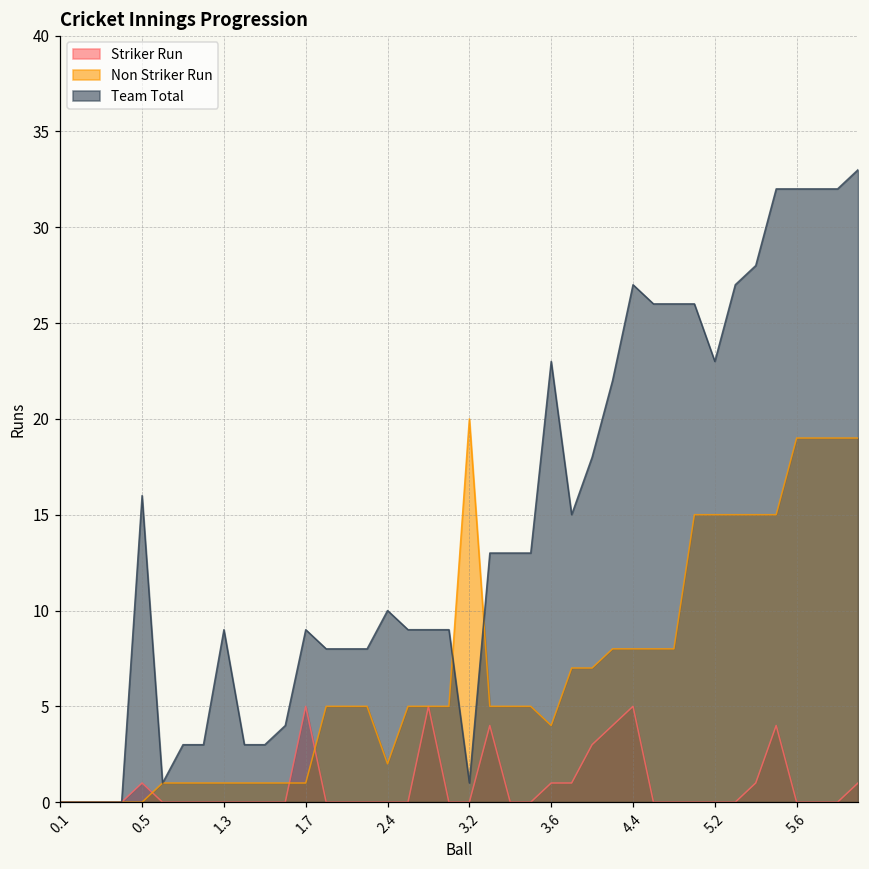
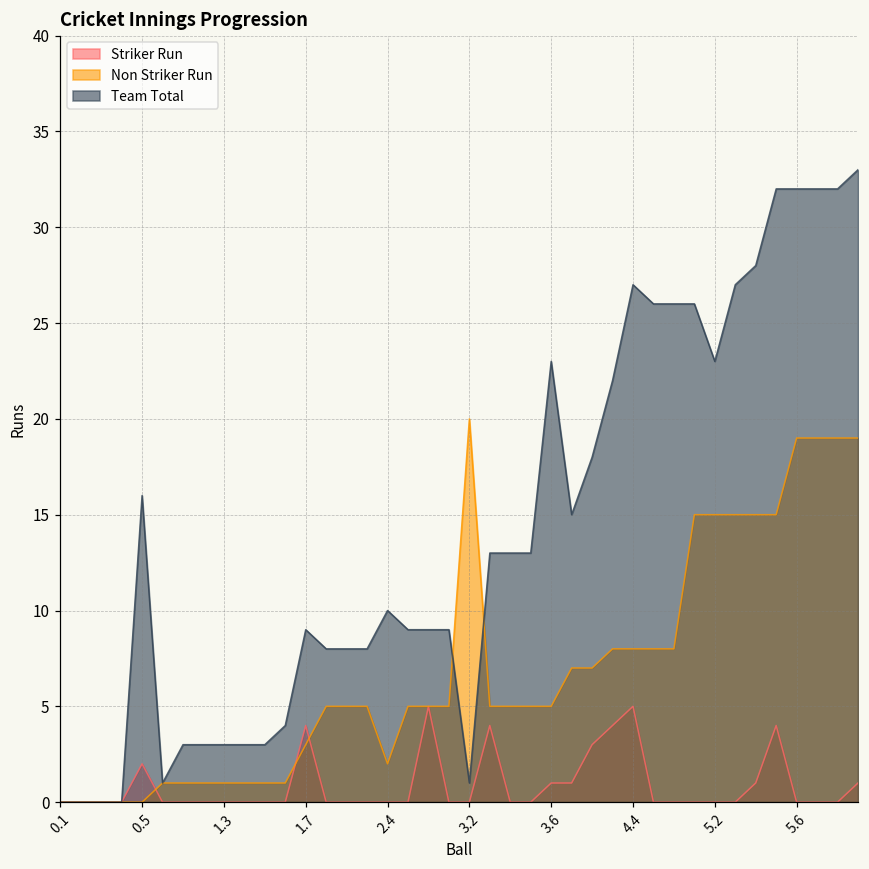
Striker Run, 0.5: 1 -> 2
Team Total, 1.3: 9 -> 3
Striker Run, 1.7: 5 -> 4
Non Striker Run, 1.7: 1 -> 3
Non Striker Run, 3.6: 4 -> 5
